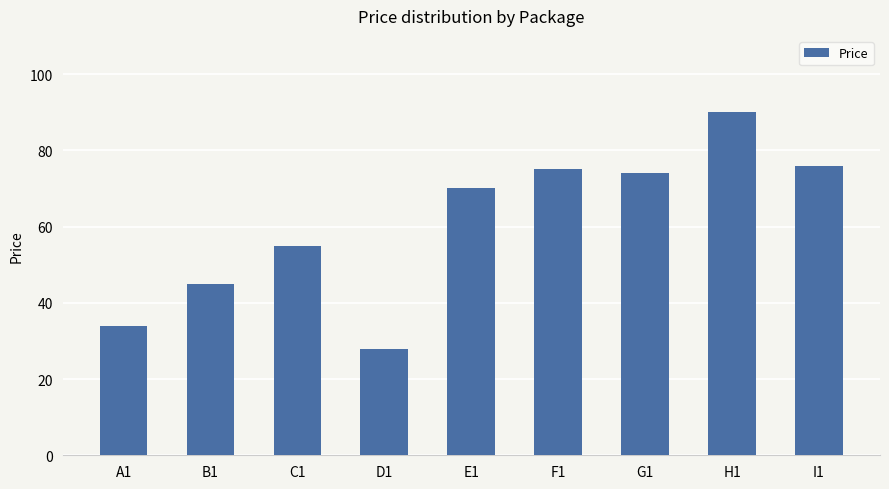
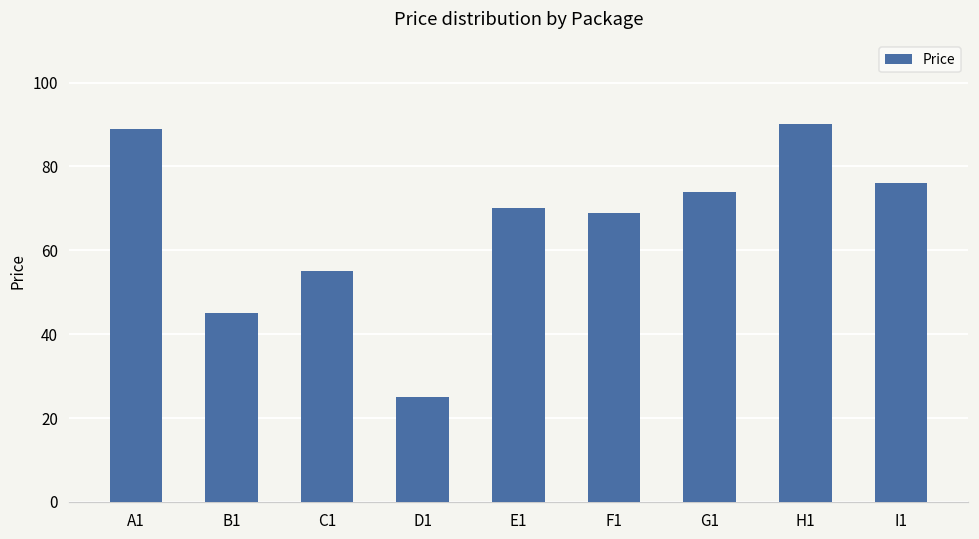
A1: 34 -> 89
D1: 28 -> 25
F1: 75 -> 69
